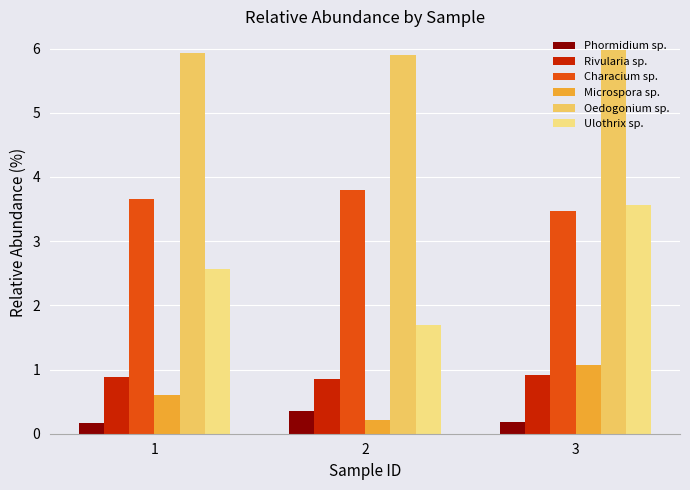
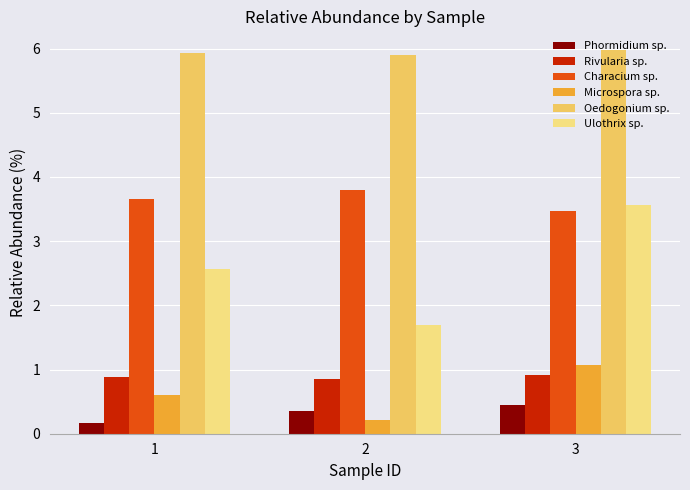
Phormidium sp., 3: 0.2 -> 0.4
